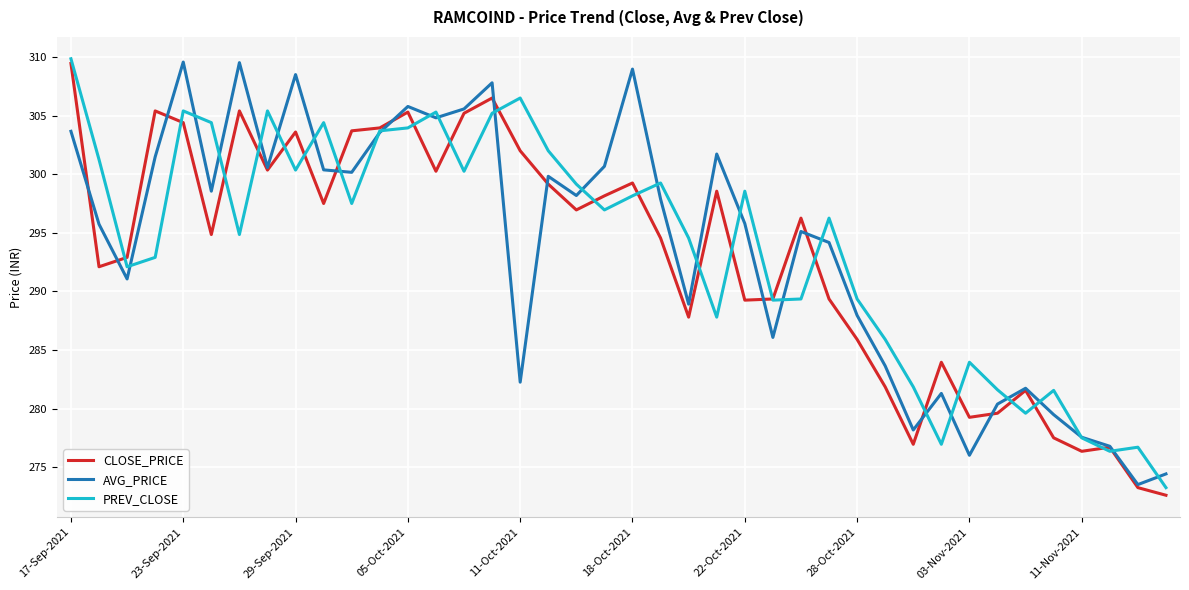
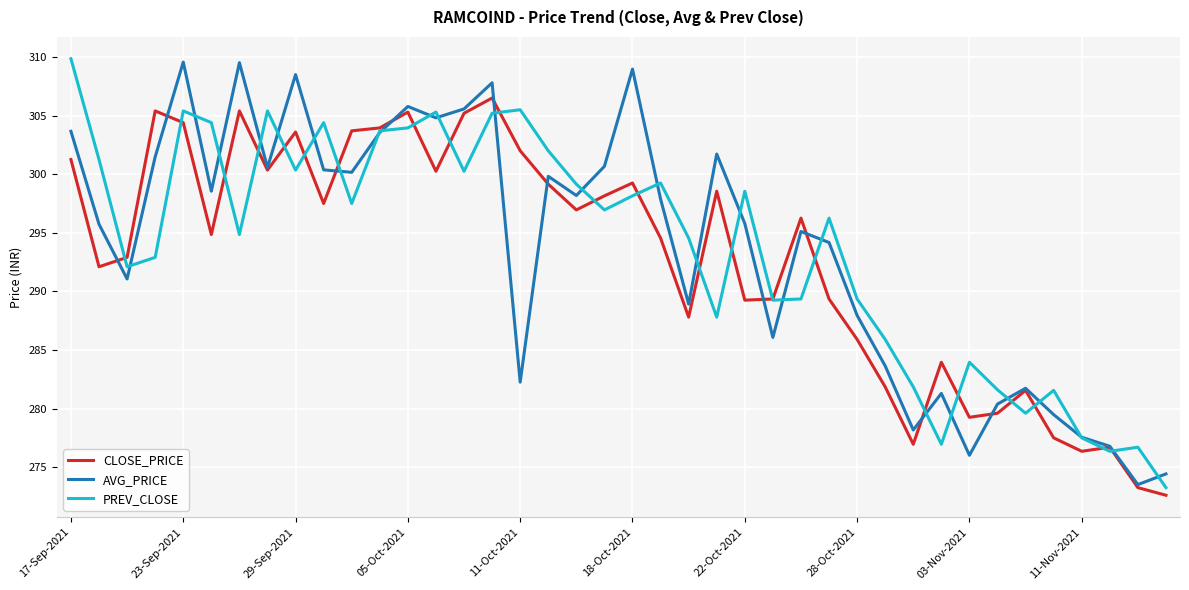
CLOSE_PRICE, 17-Sep-2021: 309.5 -> 301.3
PREV_CLOSE, 11-Oct-2021: 306.5 -> 305.5
